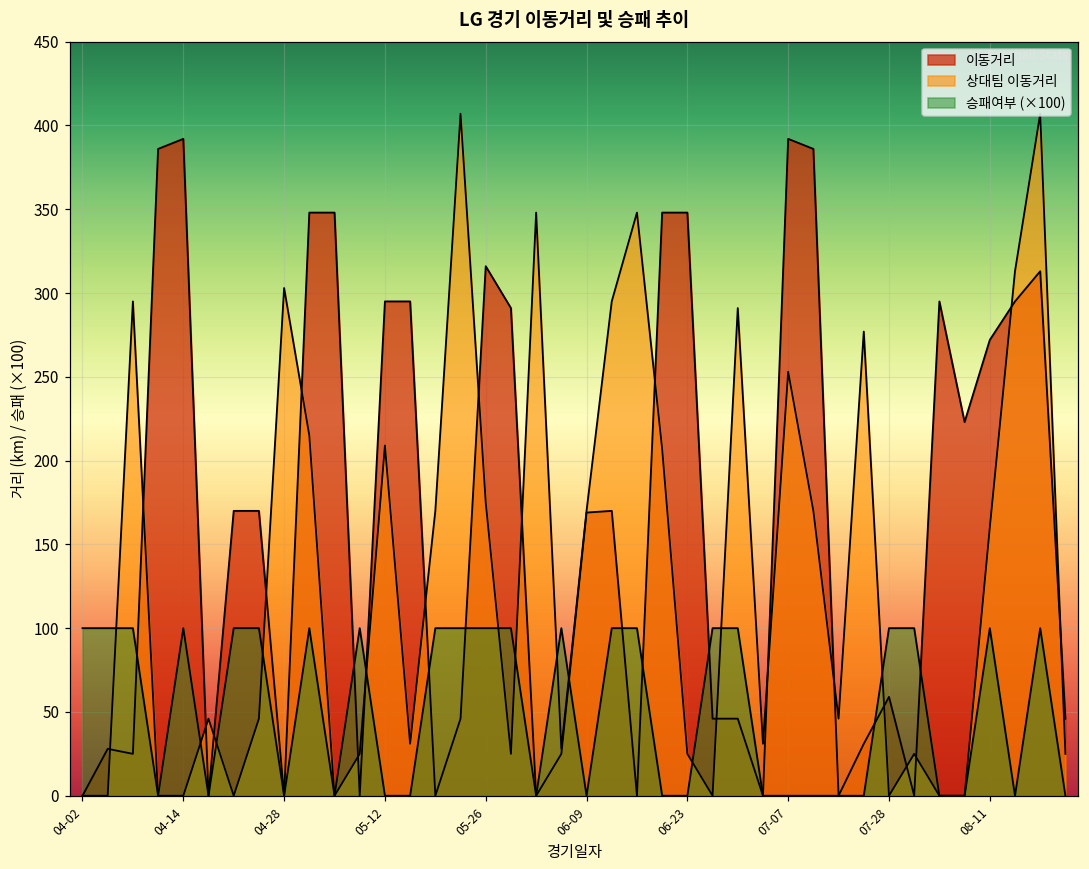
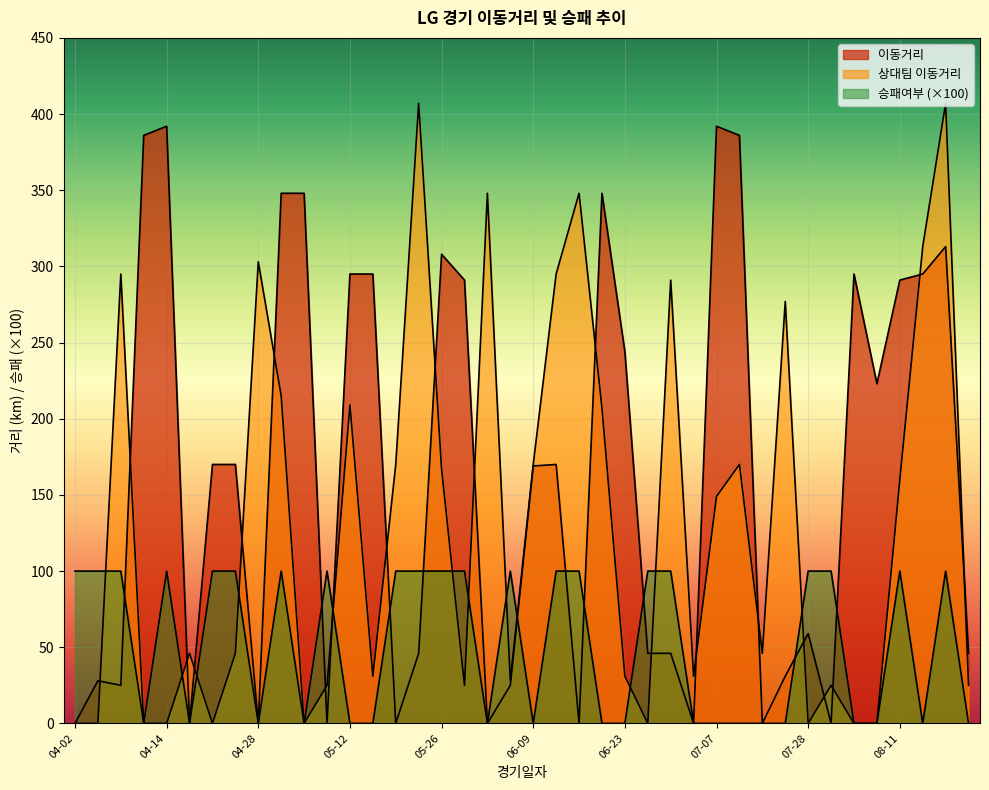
이동거리, 05-26: 316 -> 308
상대팀 이동거리, 05-26: 175 -> 167
이동거리, 06-23: 348 -> 244
상대팀 이동거리, 06-23: 25 -> 31
상대팀 이동거리, 07-07: 253 -> 149
이동거리, 08-11: 272 -> 291
